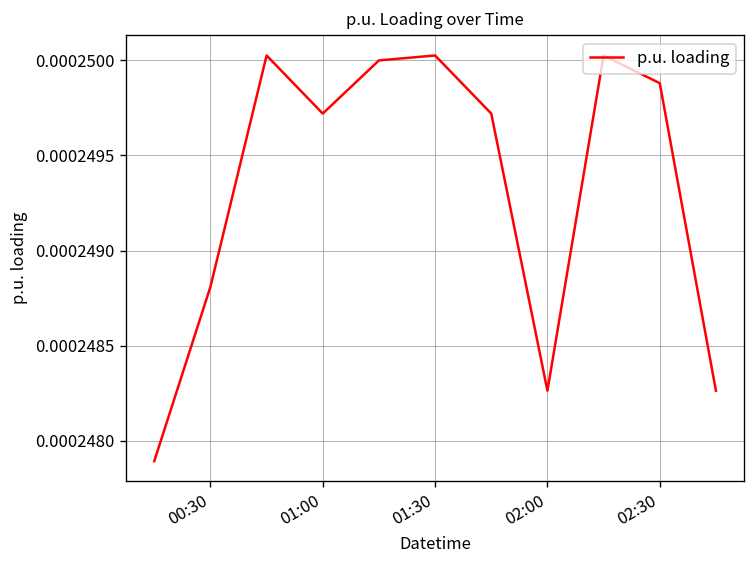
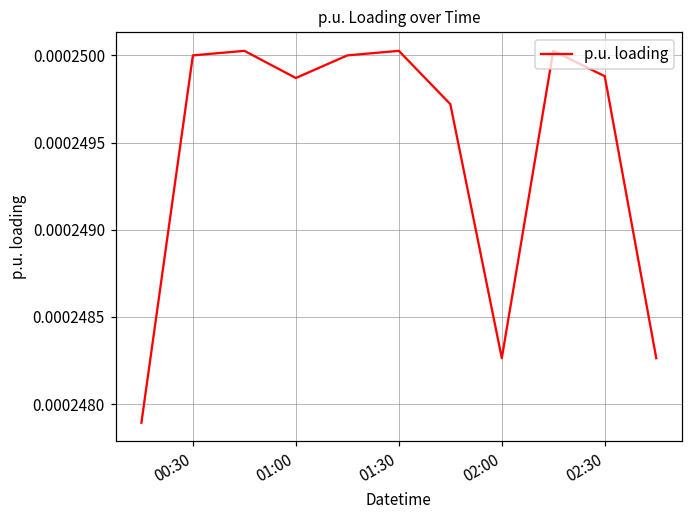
00:30: 0.00024881 -> 0.00025000
01:00: 0.00024972 -> 0.00024987
